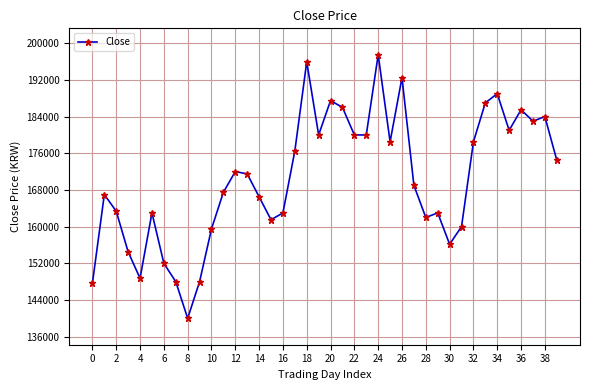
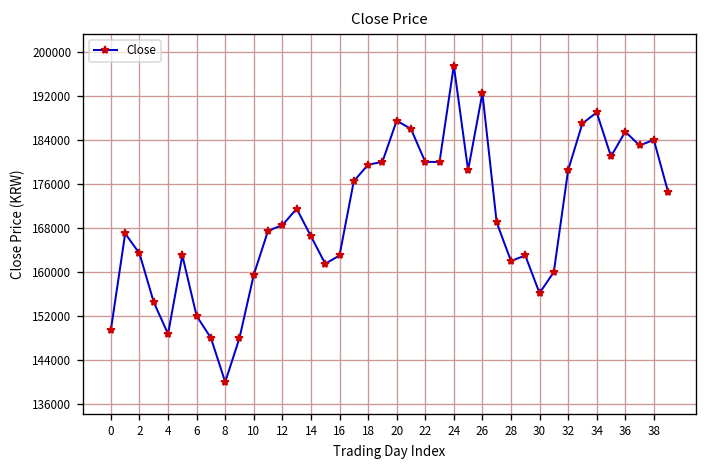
0: 148000 -> 150000
12: 172000 -> 169000
18: 196000 -> 180000
